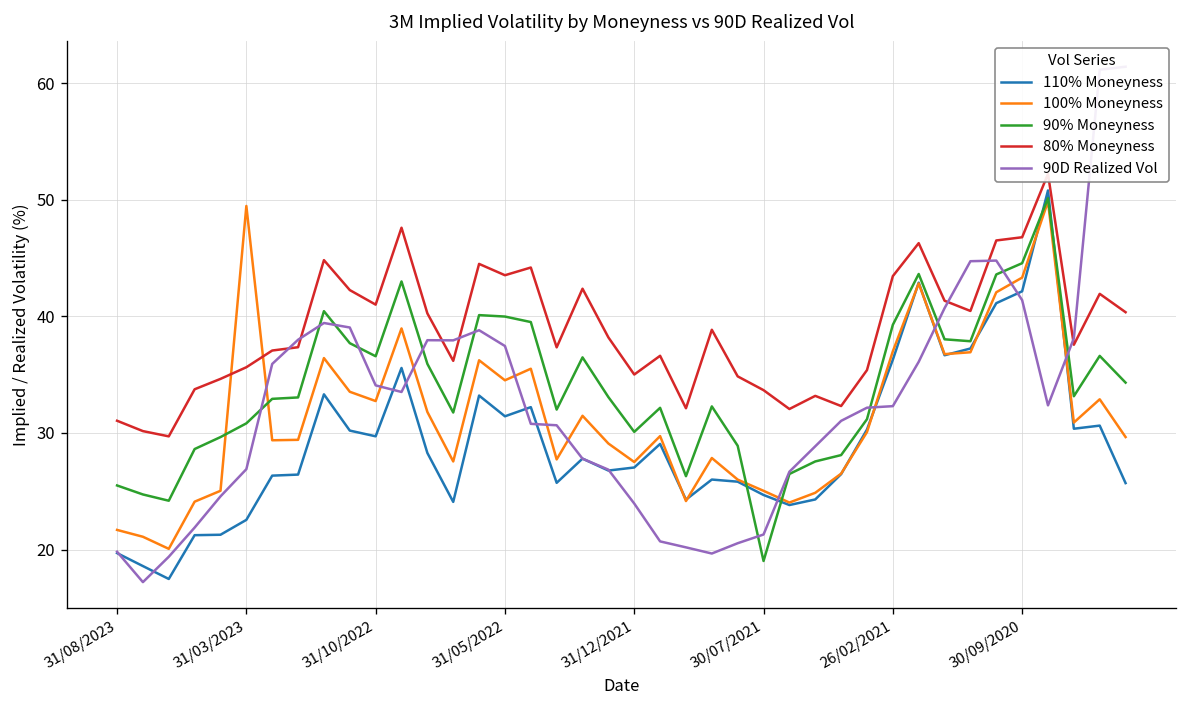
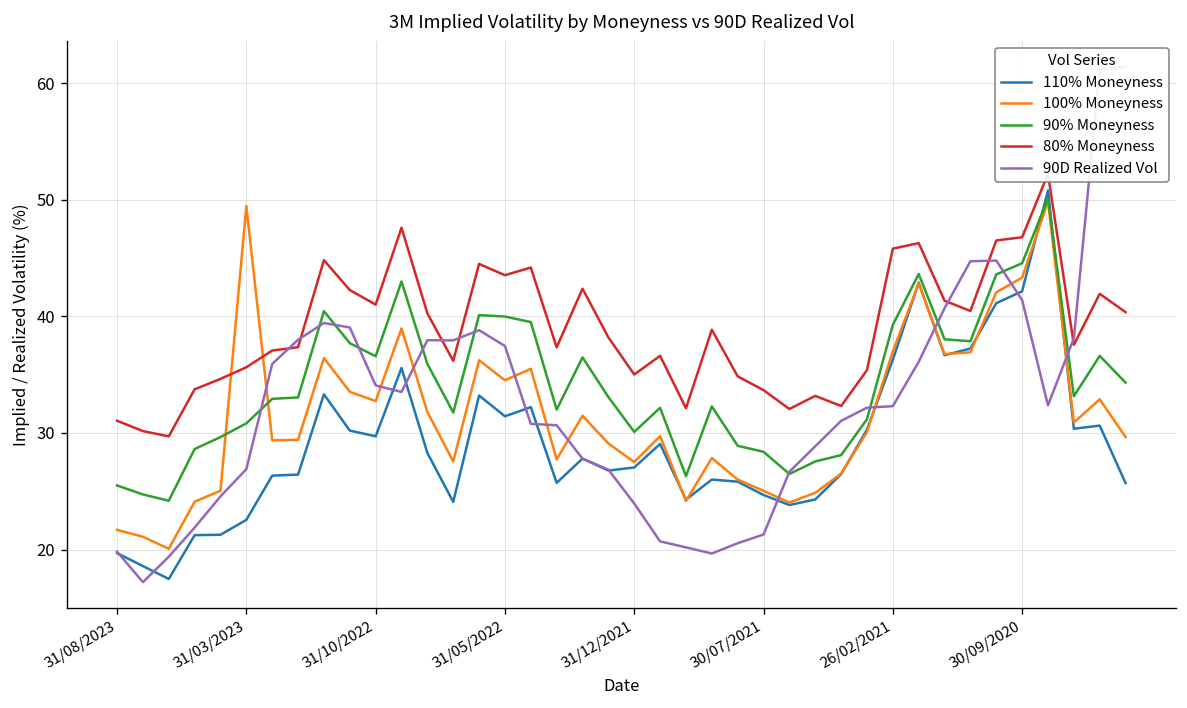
90% Moneyness, 30/07/2021: 19 -> 28
80% Moneyness, 26/02/2021: 43 -> 46
